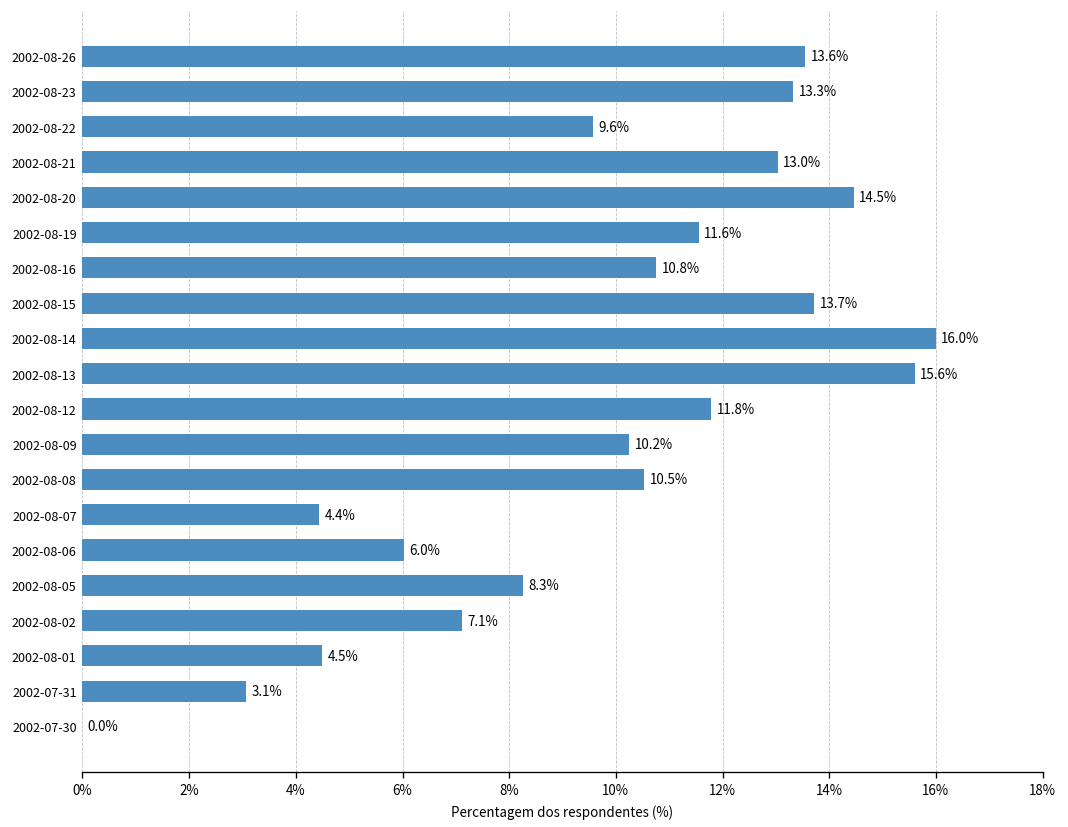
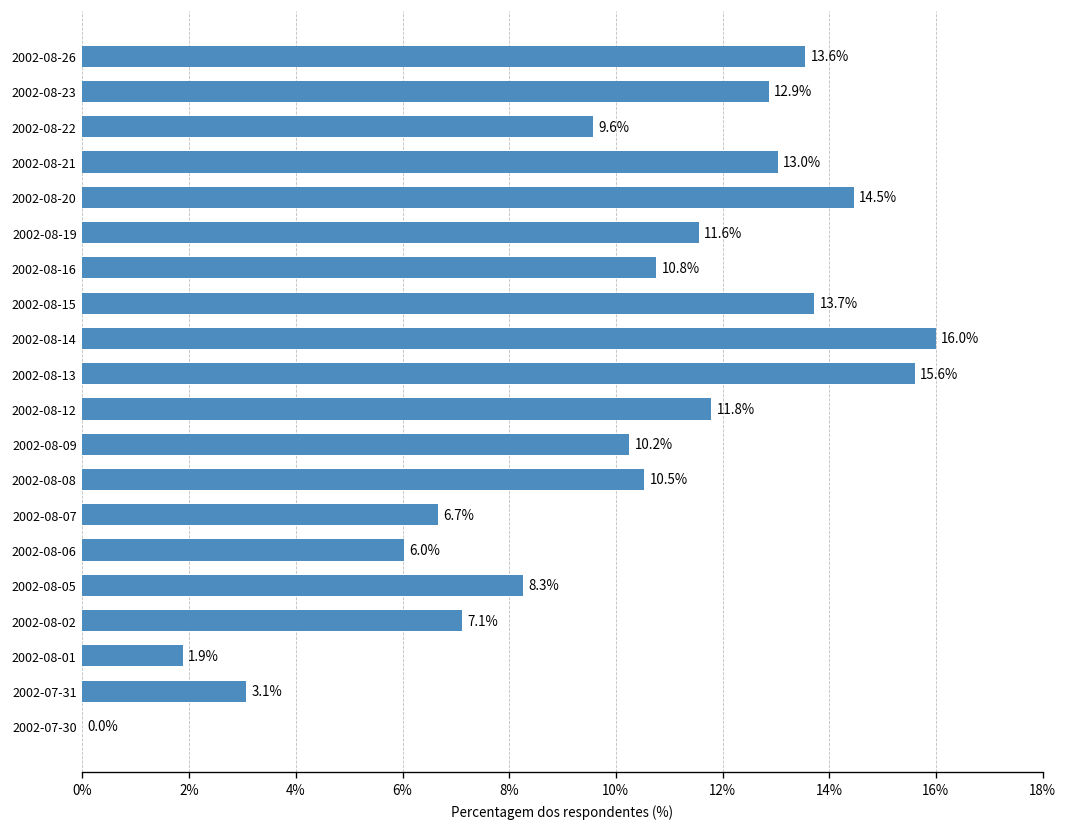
2002-08-23: 13.3% -> 12.9%
2002-08-07: 4.4% -> 6.7%
2002-08-01: 4.5% -> 1.9%
